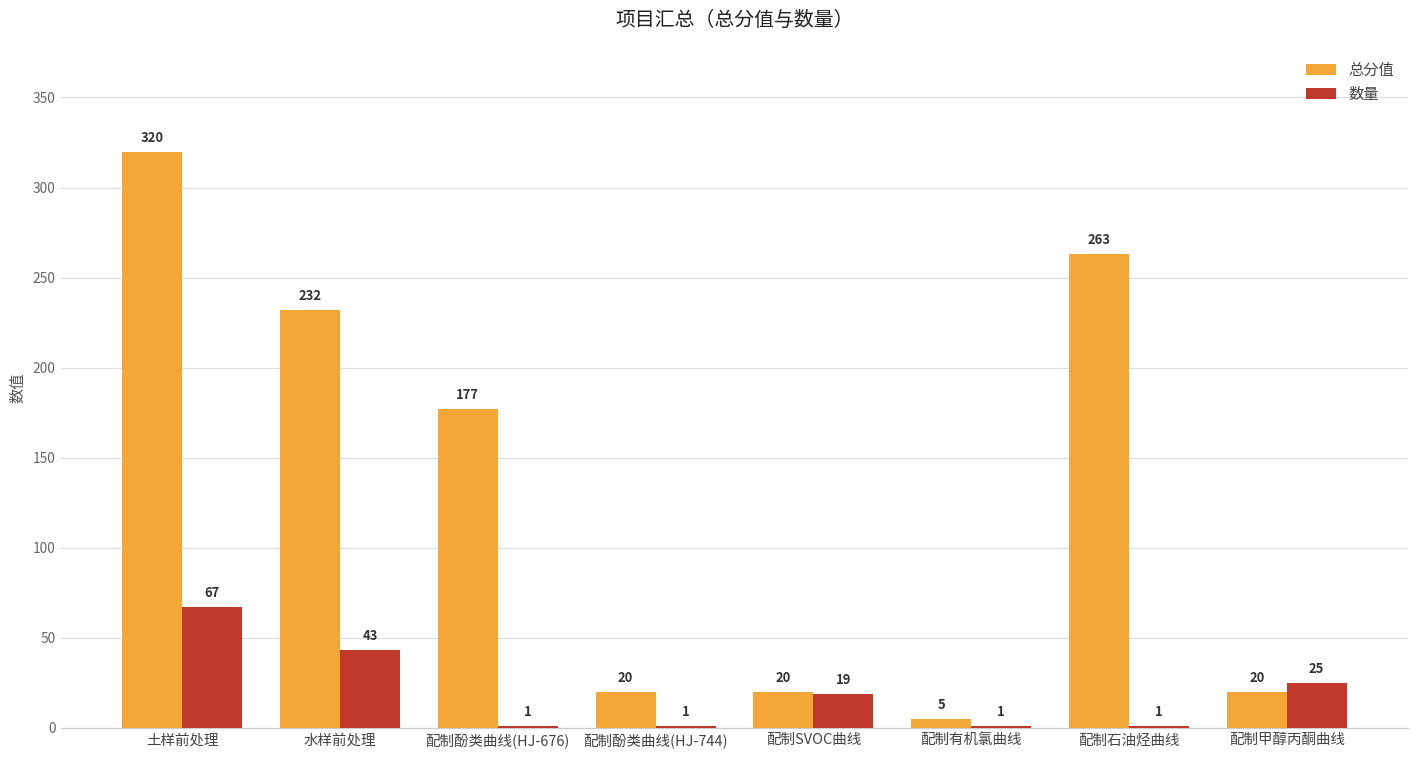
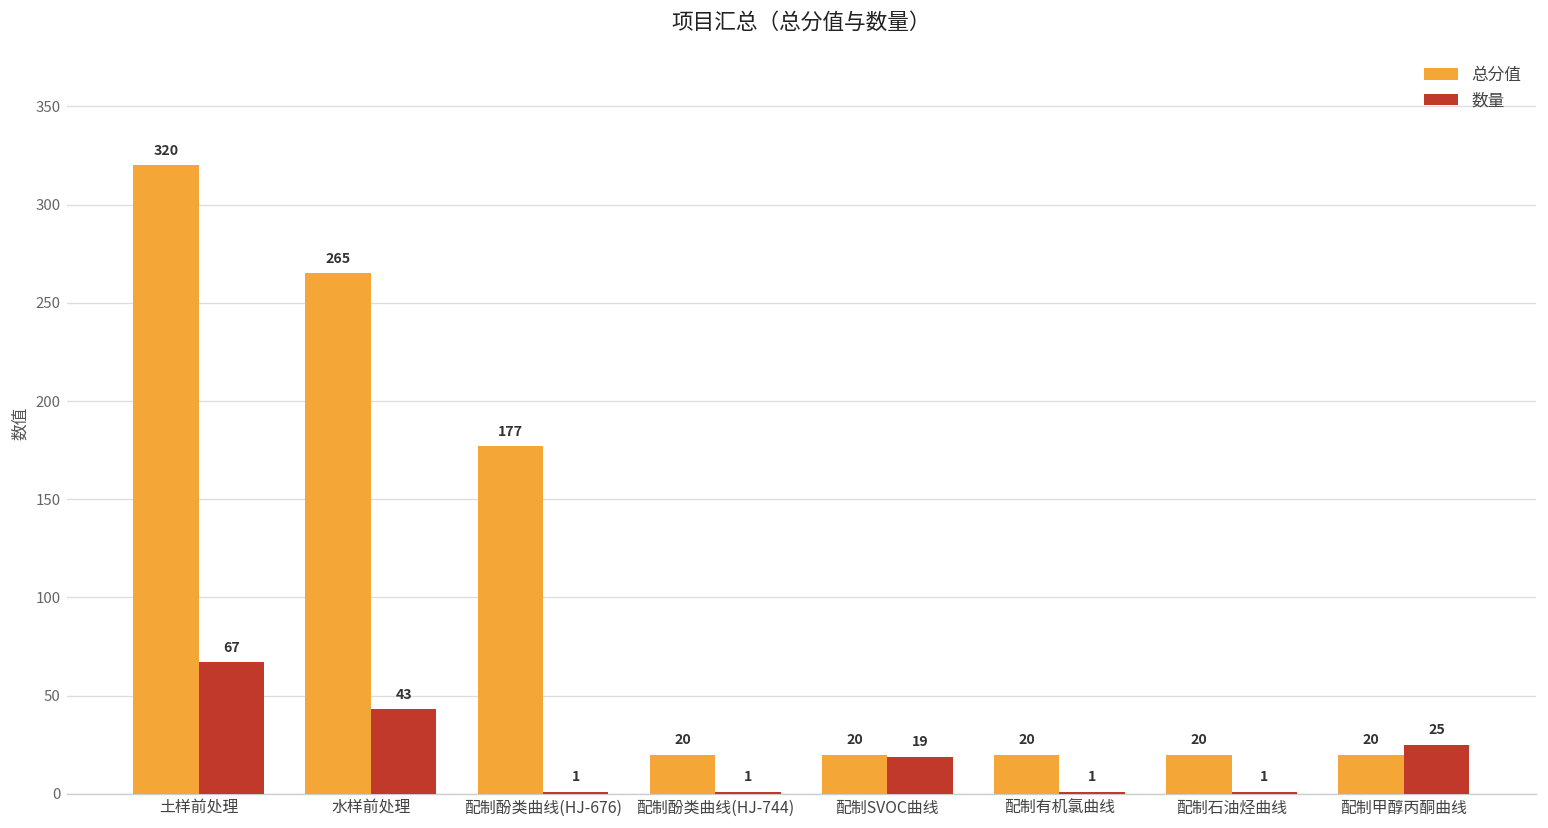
总分值, 水样前处理: 232 -> 265
总分值, 配制有机氯曲线: 5 -> 20
总分值, 配制石油烃曲线: 263 -> 20
